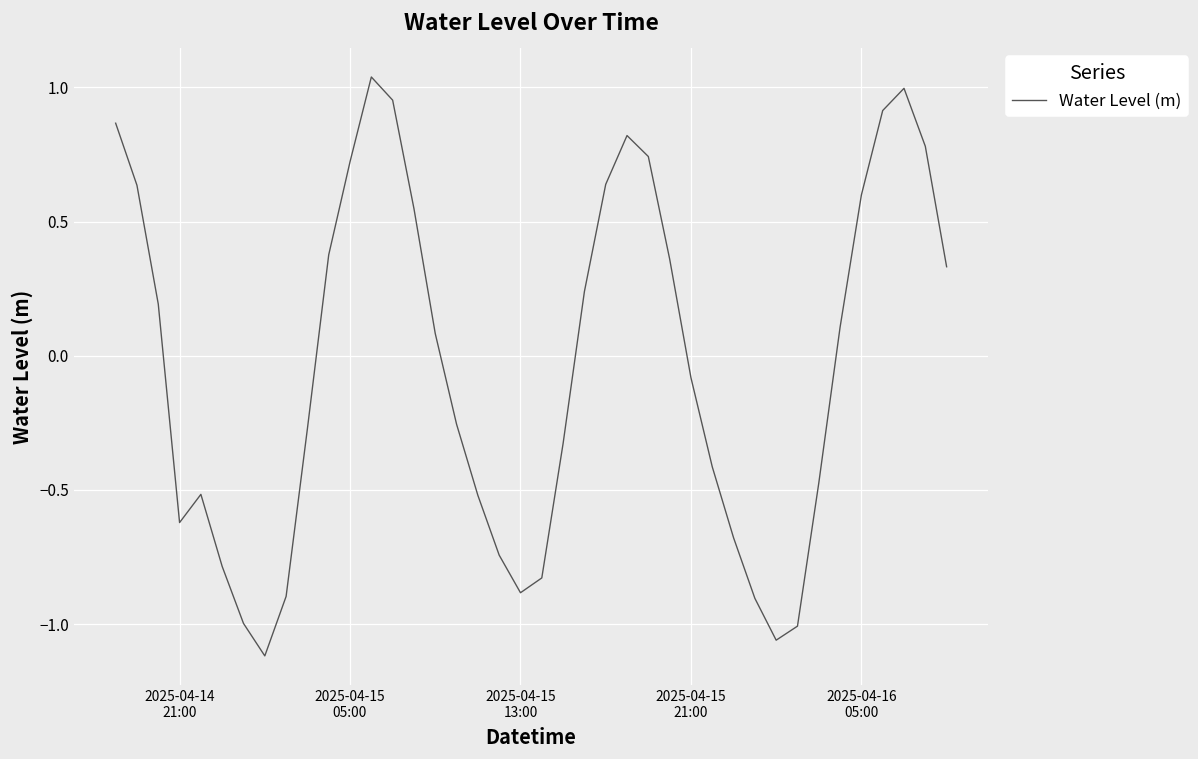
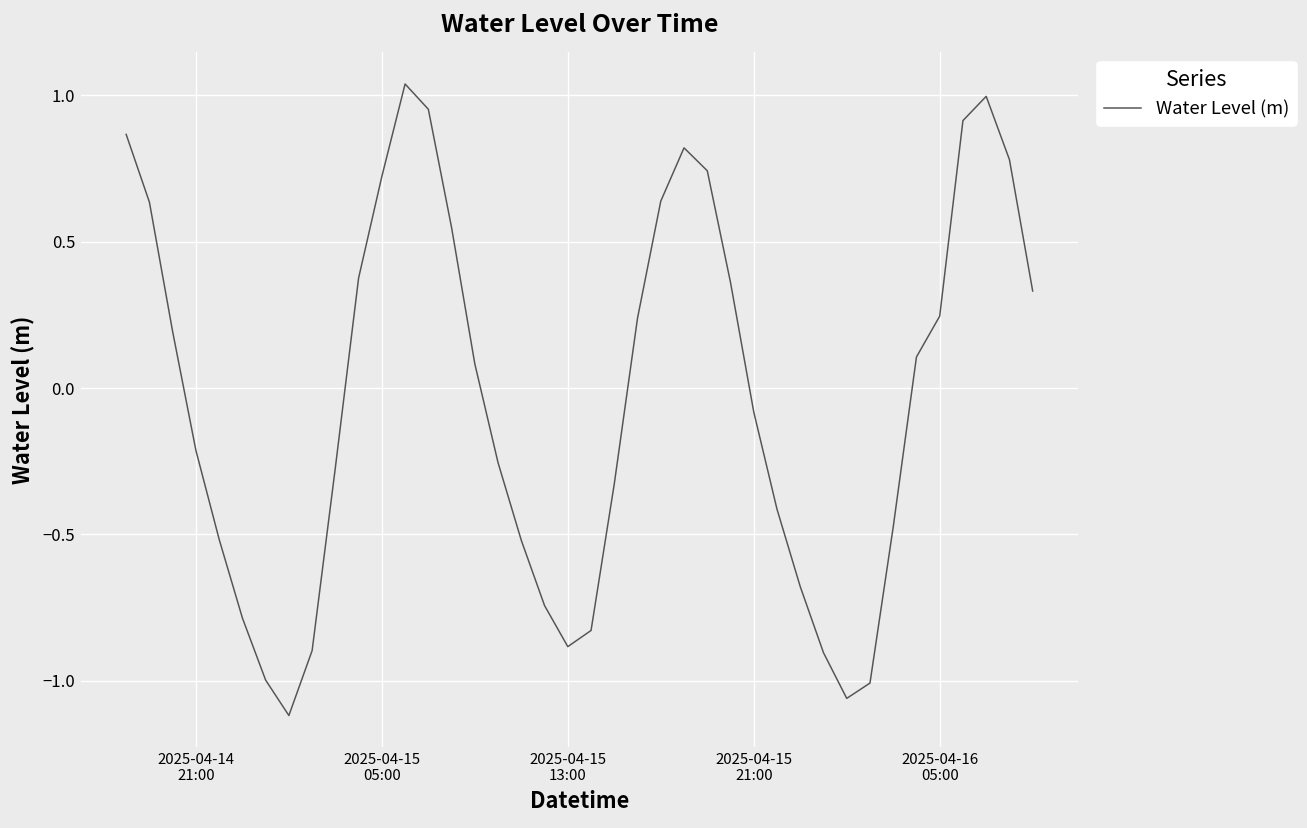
2025-04-14 21:00: -0.62 -> -0.21
2025-04-16 05:00: 0.60 -> 0.25
